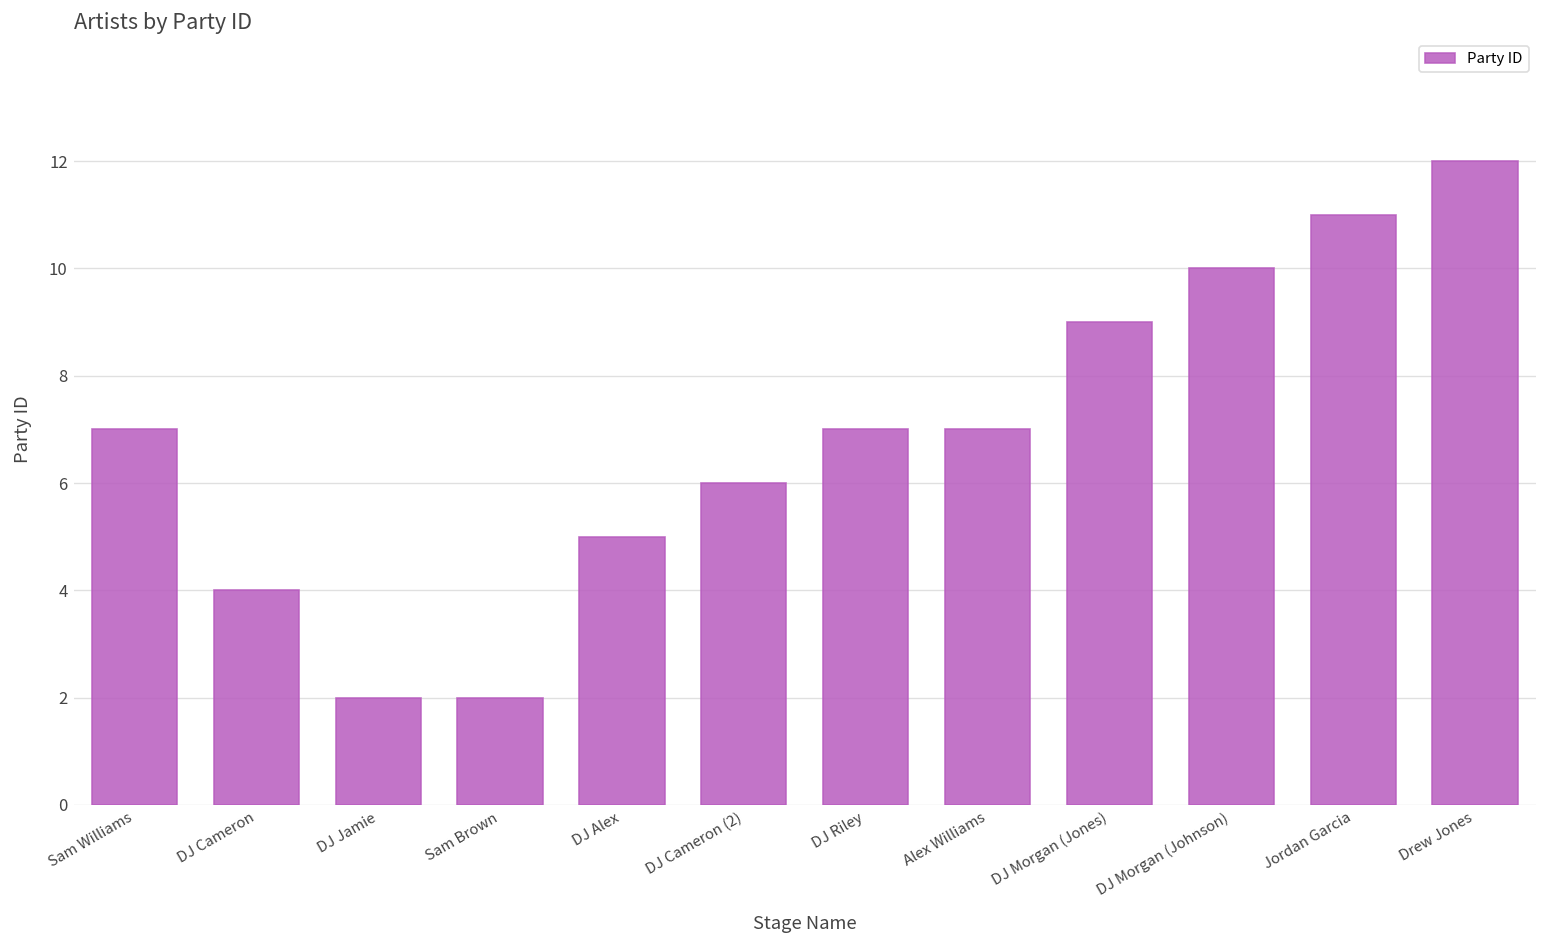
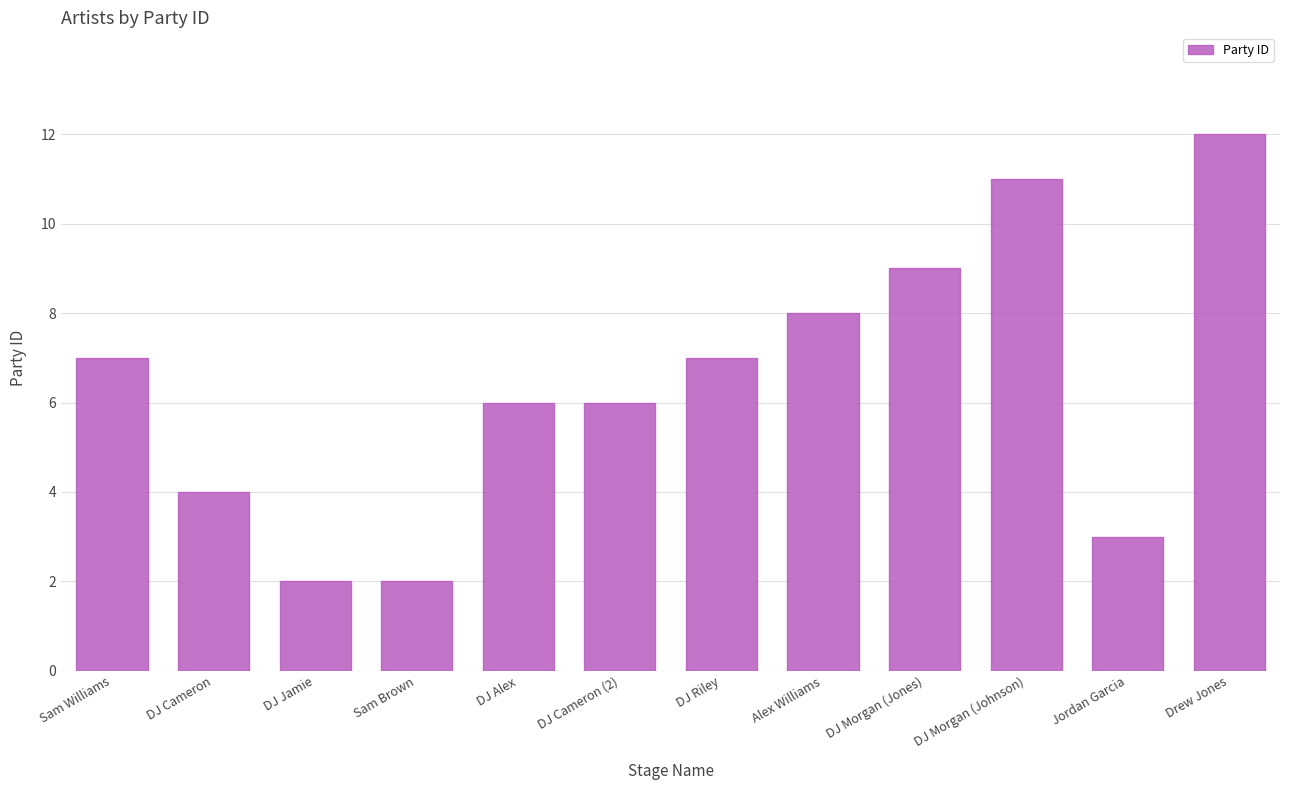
DJ Alex: 5 -> 6
Alex Williams: 7 -> 8
DJ Morgan (Johnson): 10 -> 11
Jordan Garcia: 11 -> 3
